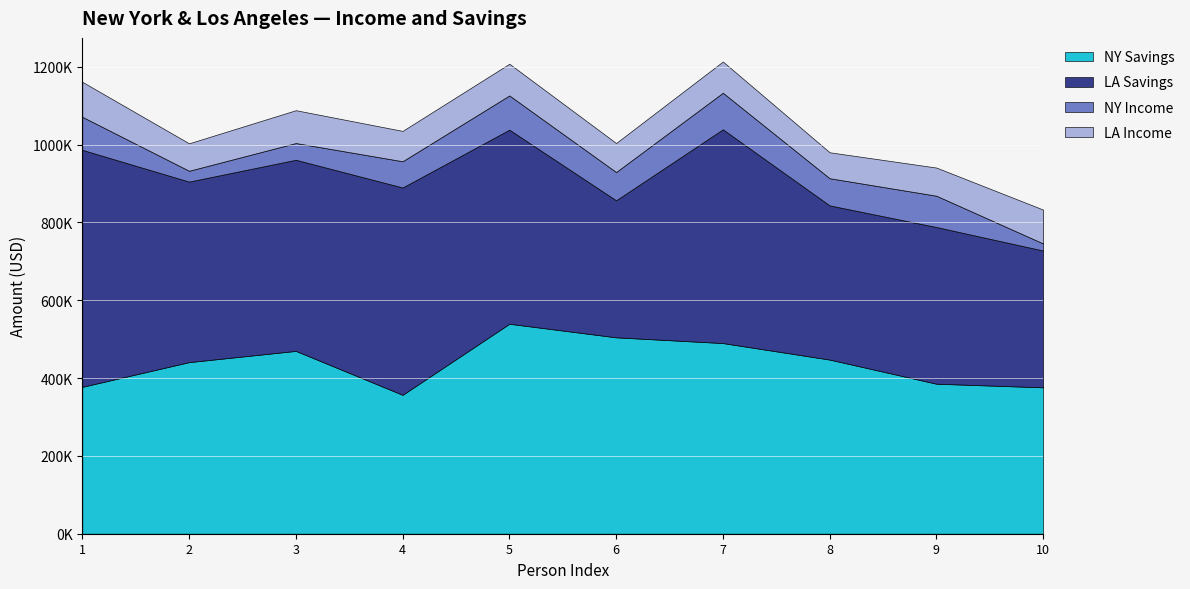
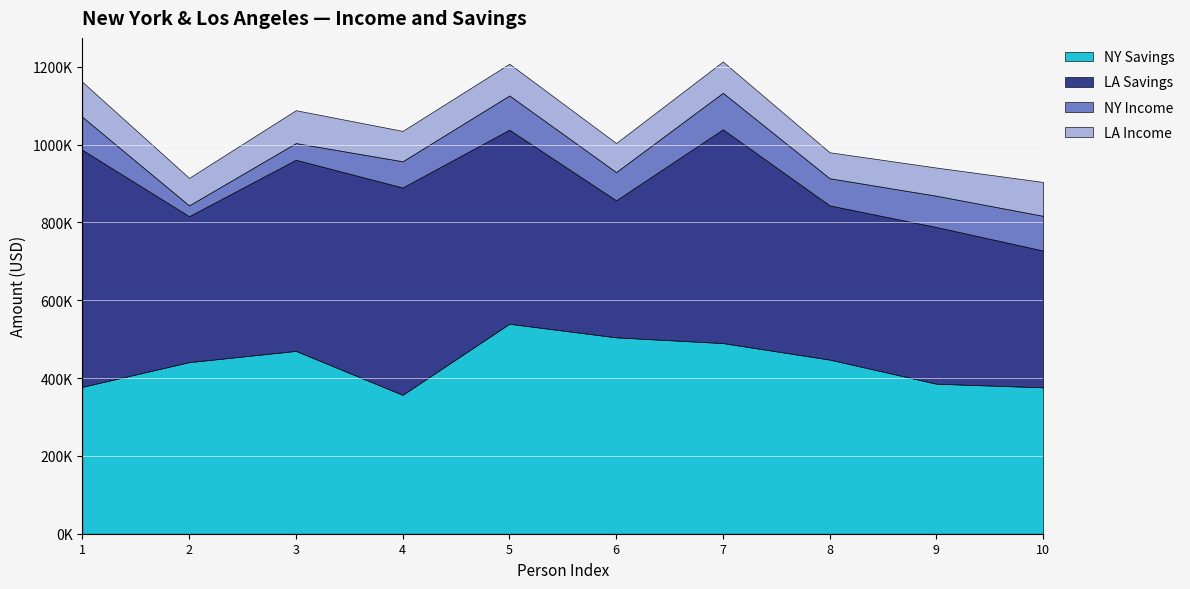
LA Savings, 2: 460000 -> 380000
NY Income, 10: 20000 -> 90000
